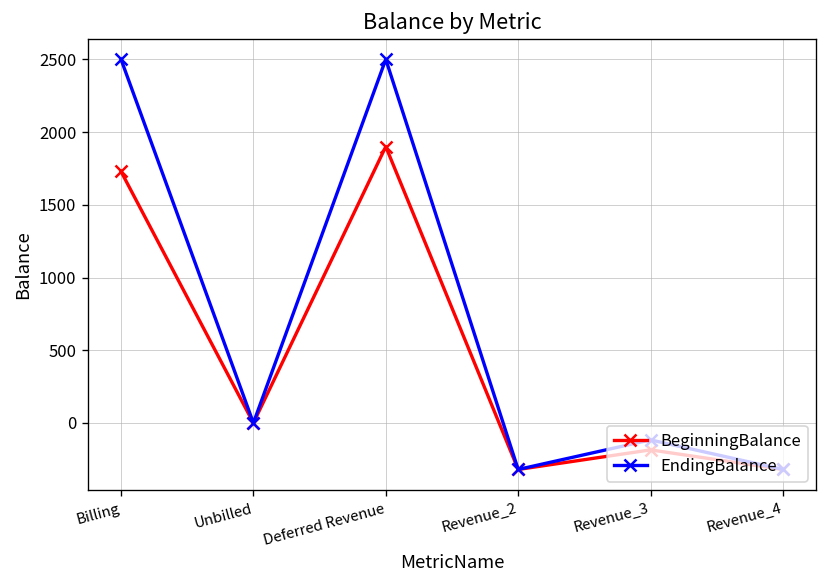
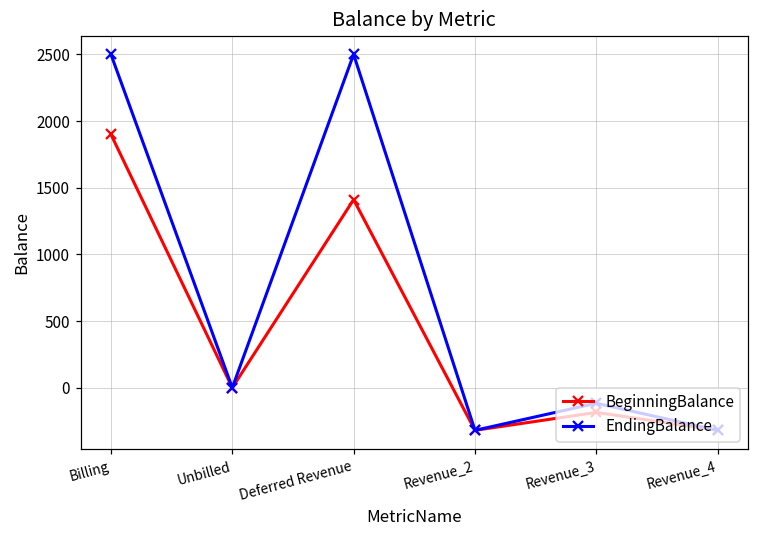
BeginningBalance, Billing: 1730 -> 1900
BeginningBalance, Deferred Revenue: 1900 -> 1410
